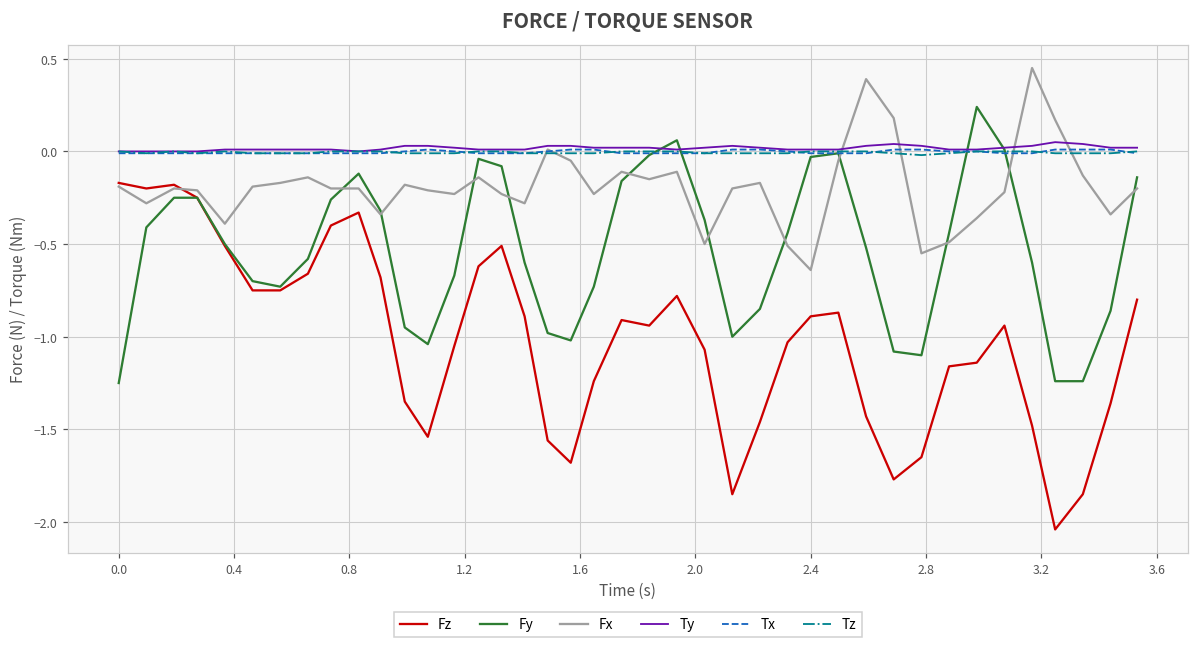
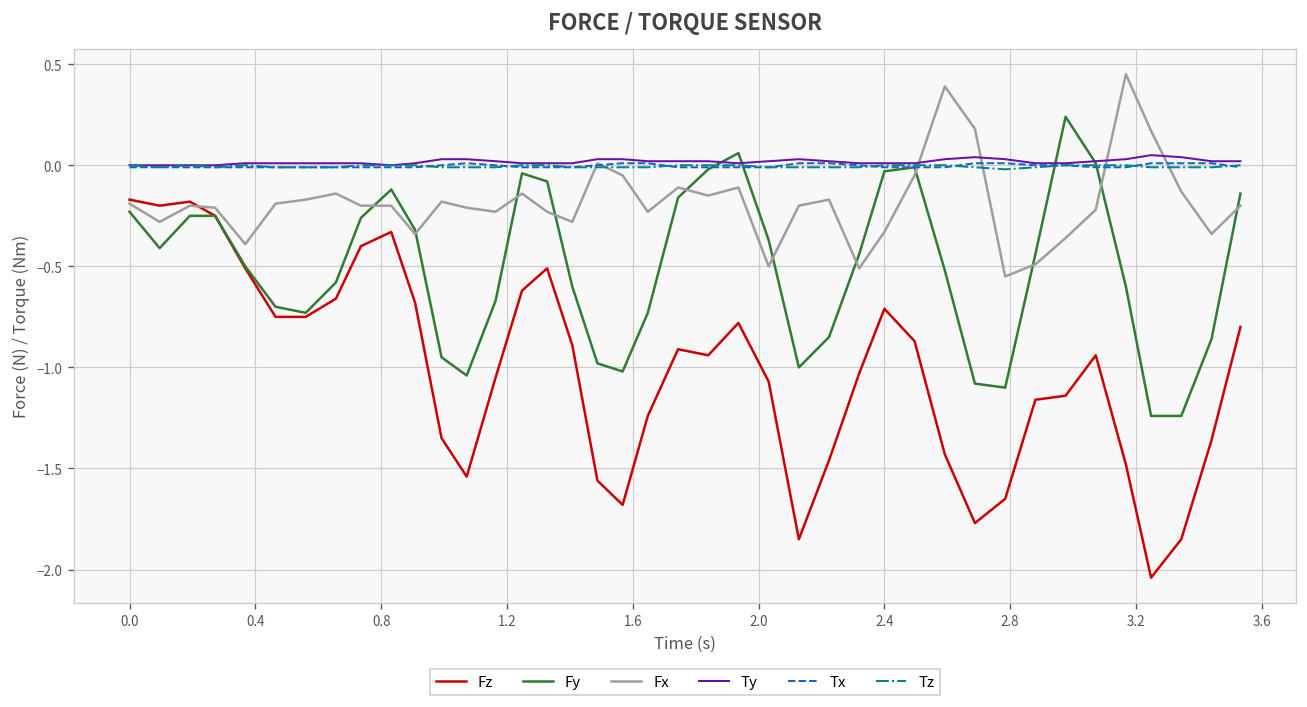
Fy, 0.0: -1.25 -> -0.23
Fz, 2.4: -0.89 -> -0.71
Fx, 2.4: -0.64 -> -0.33
